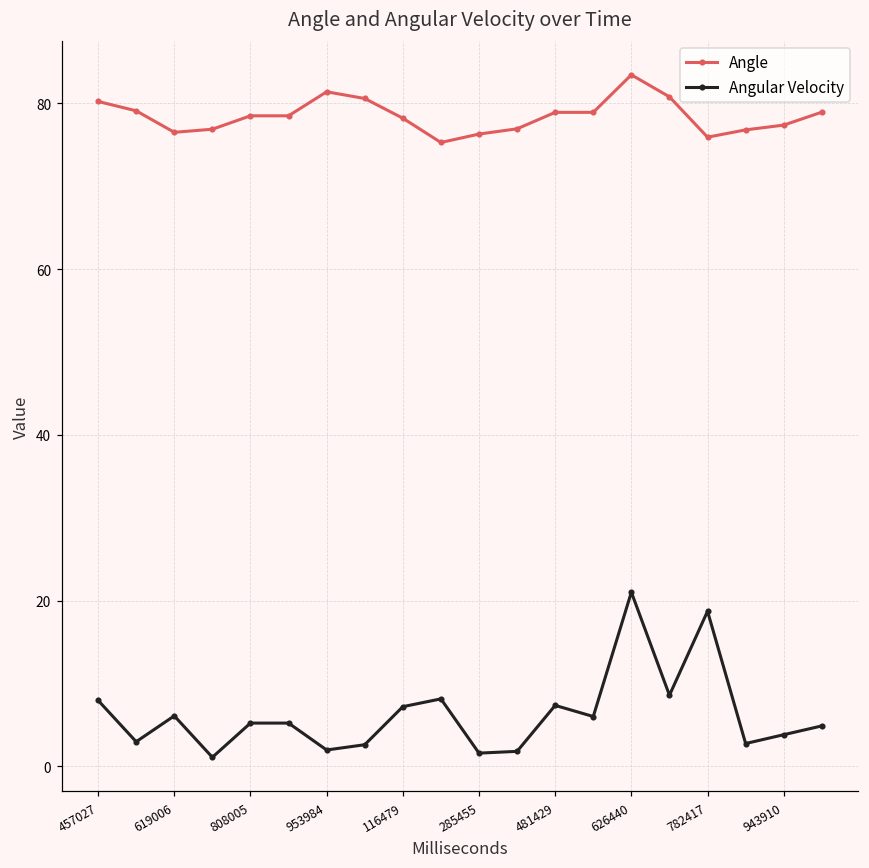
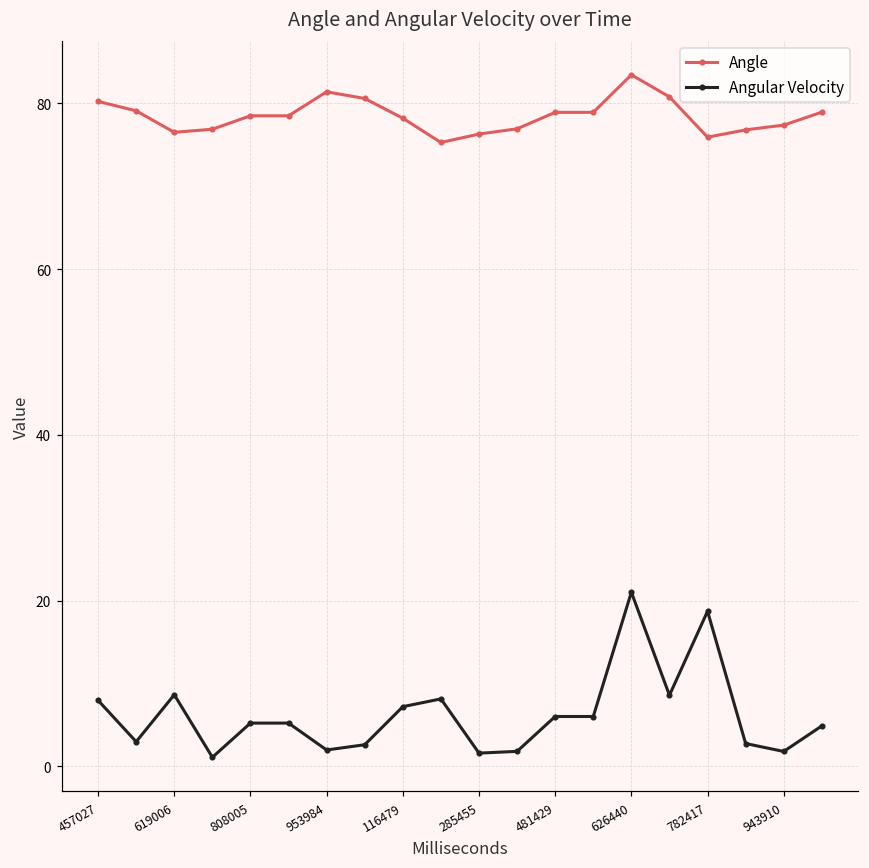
Angular Velocity, 619006: 6 -> 9
Angular Velocity, 481429: 7 -> 6
Angular Velocity, 943910: 4 -> 2
